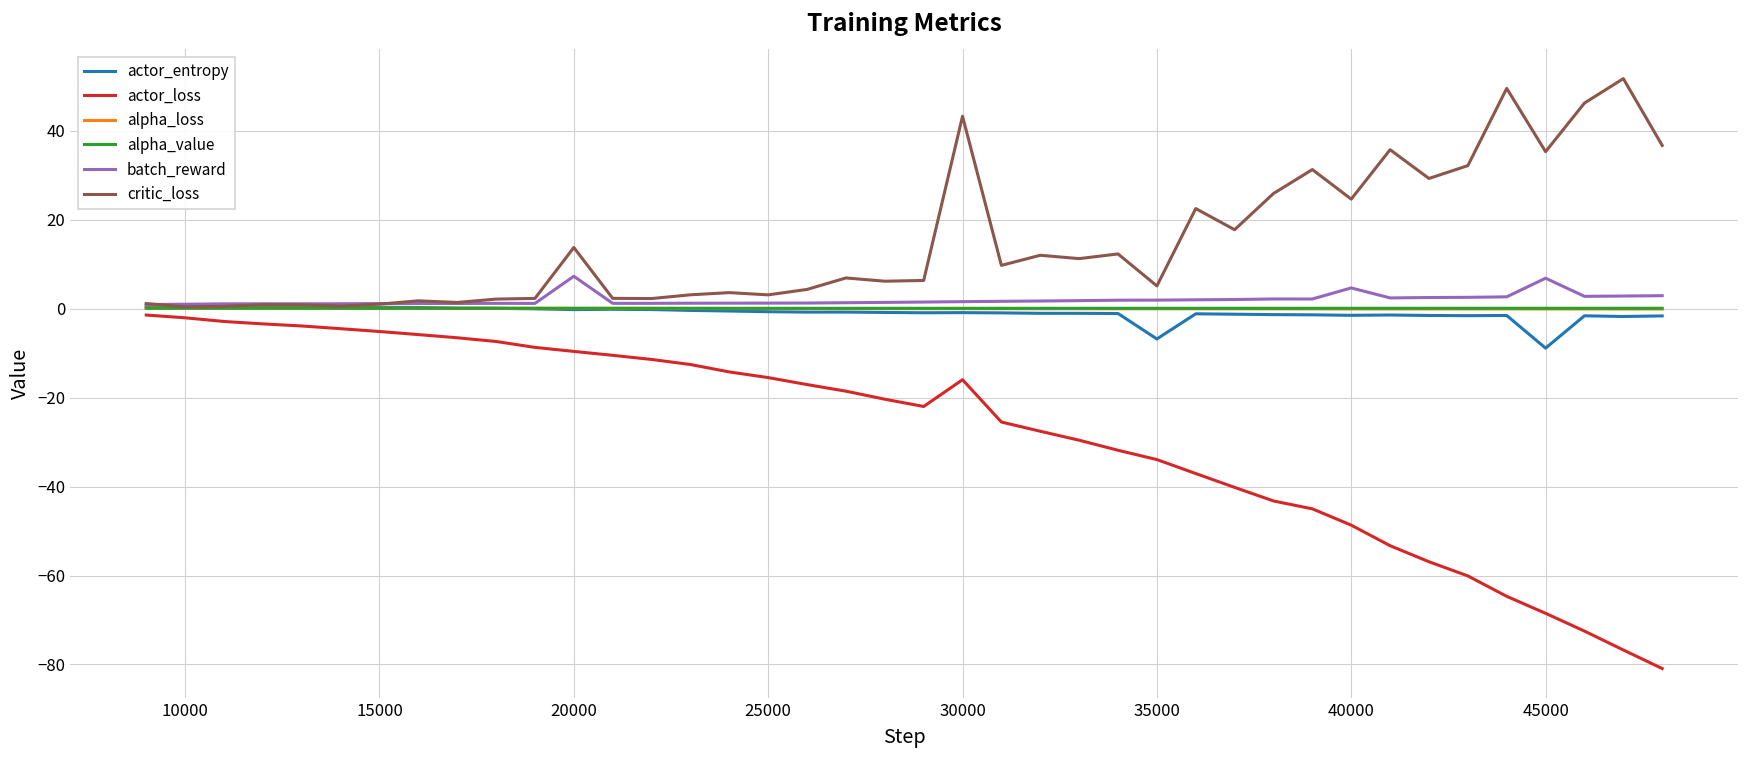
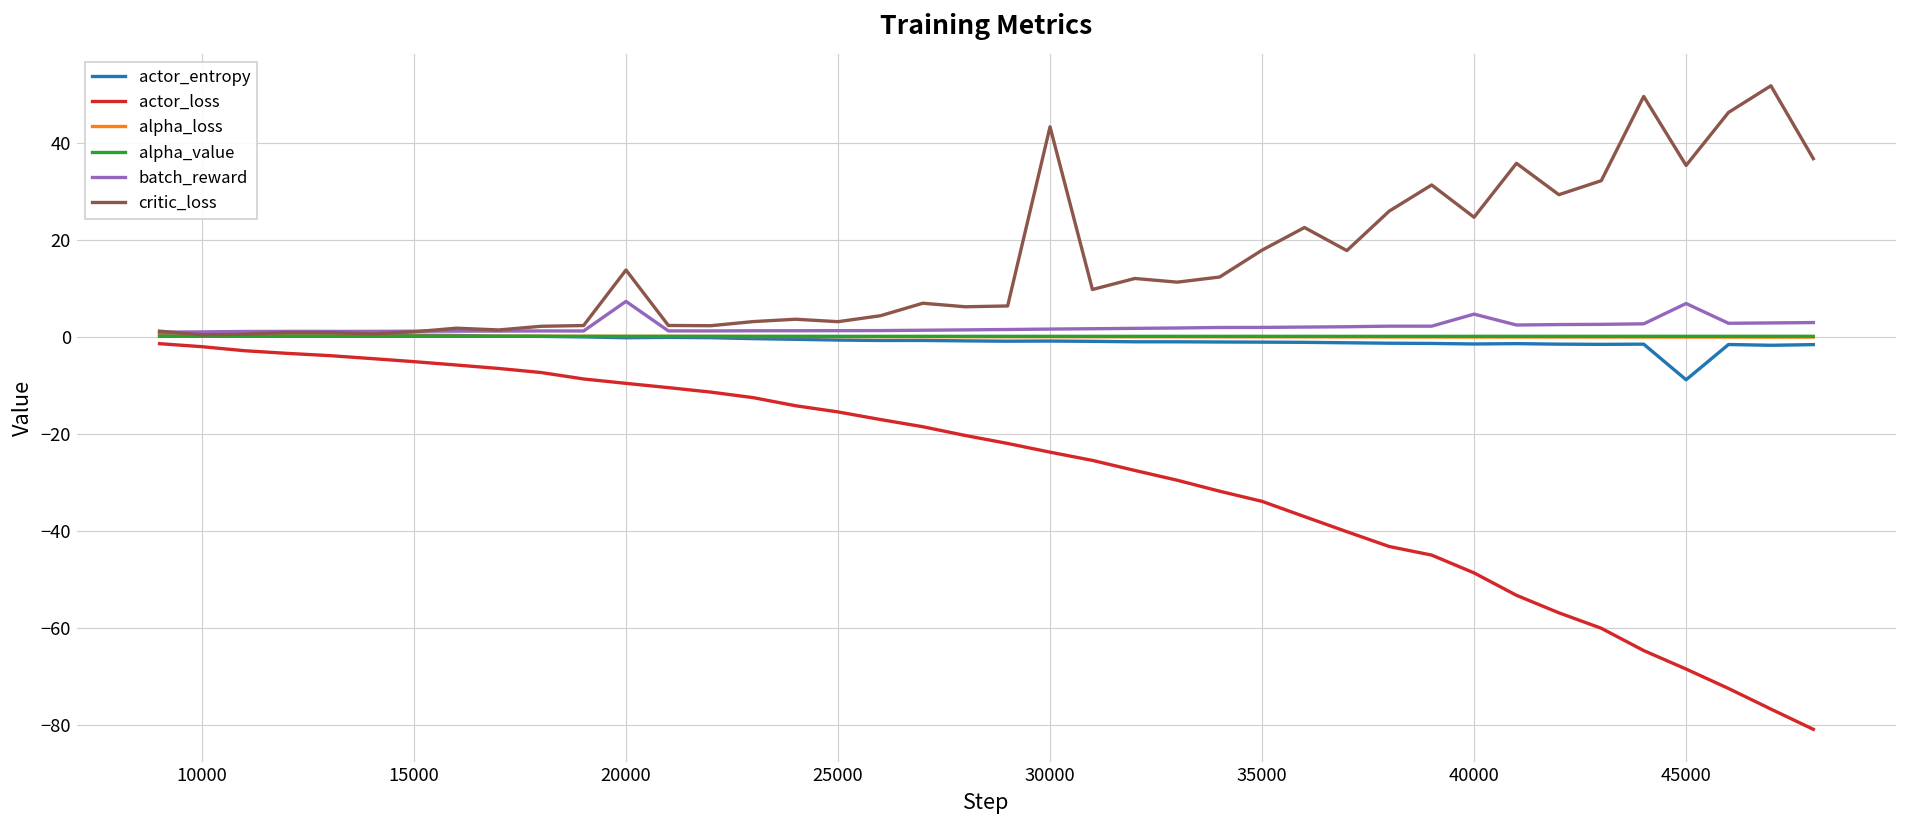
actor_loss, 30000: -16 -> -24
actor_entropy, 35000: -7 -> -1
critic_loss, 35000: 5 -> 18
